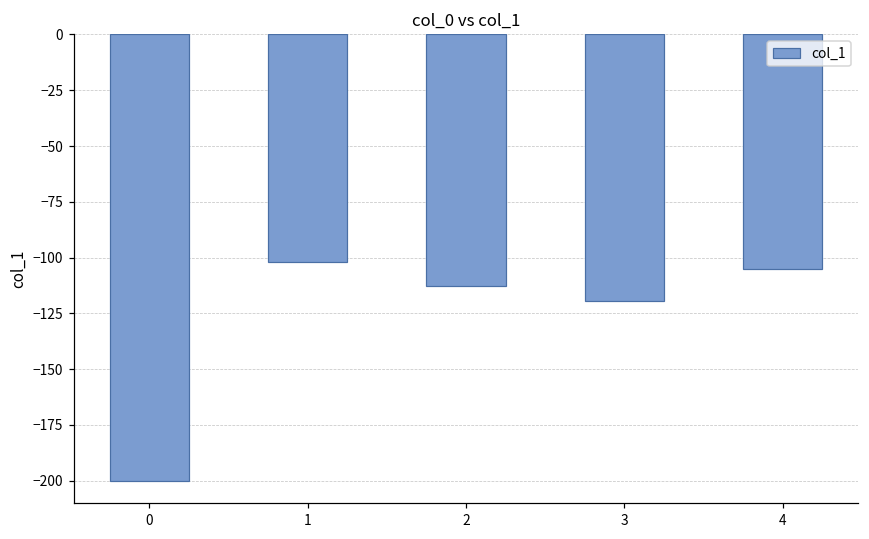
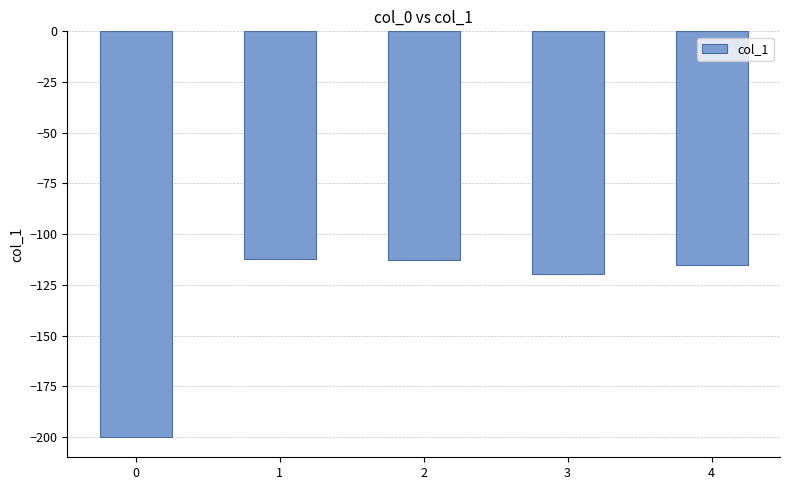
1: -102 -> -112
4: -105 -> -115
